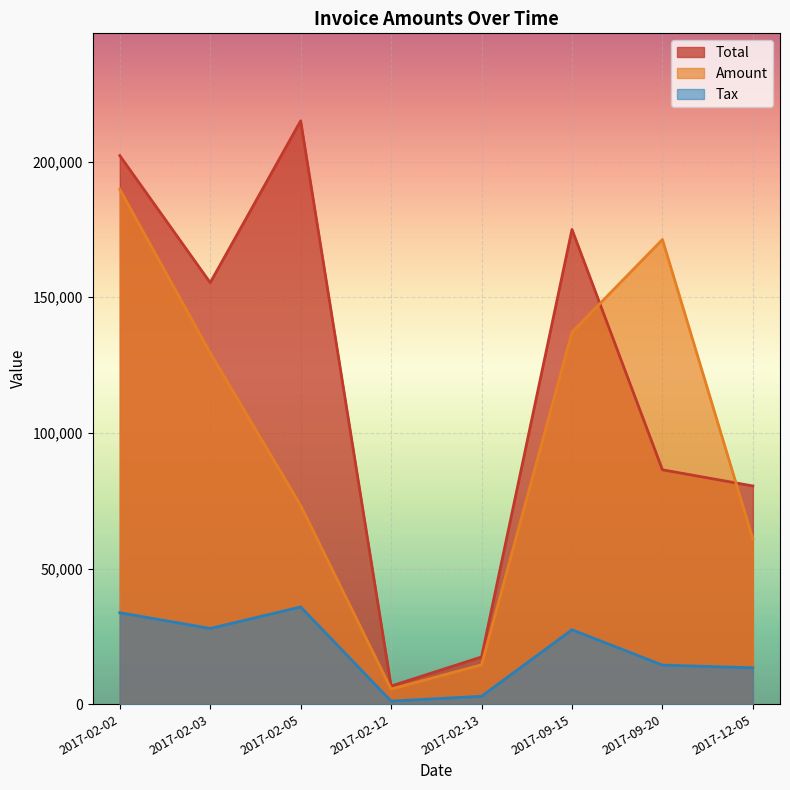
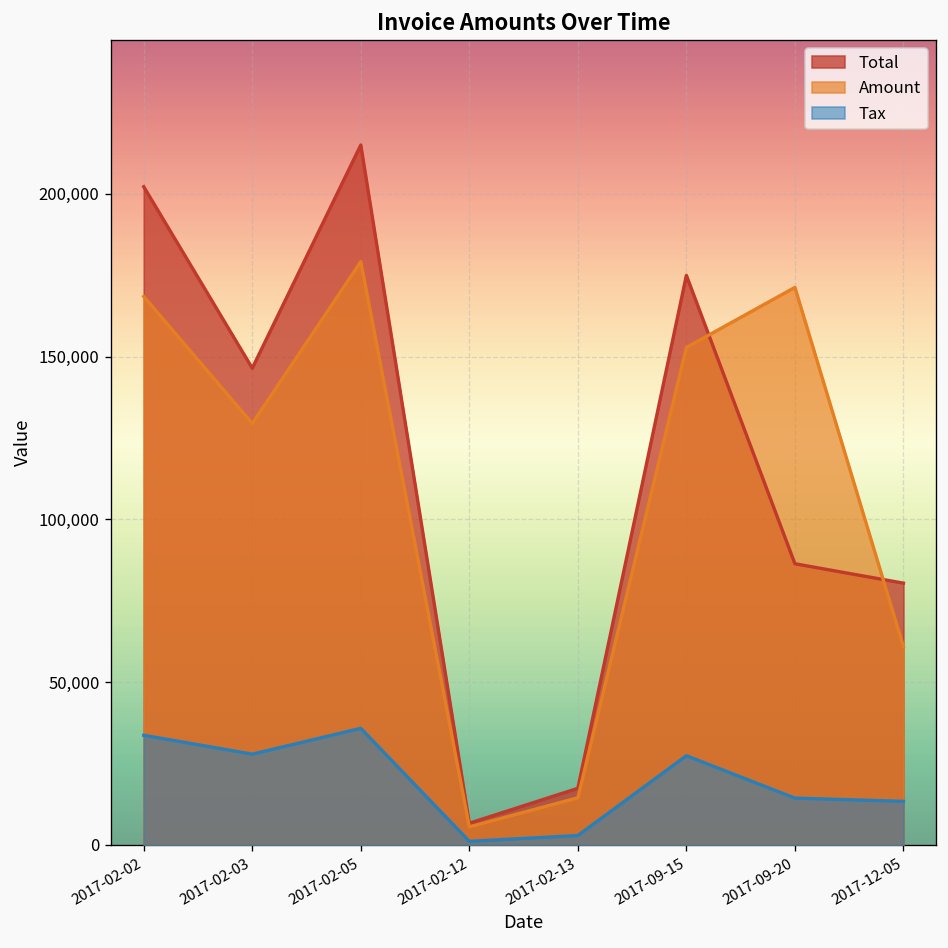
Amount, 2017-02-02: 190,000 -> 169,000
Total, 2017-02-03: 155,000 -> 146,000
Amount, 2017-02-05: 73,000 -> 179,000
Amount, 2017-09-15: 137,000 -> 153,000
